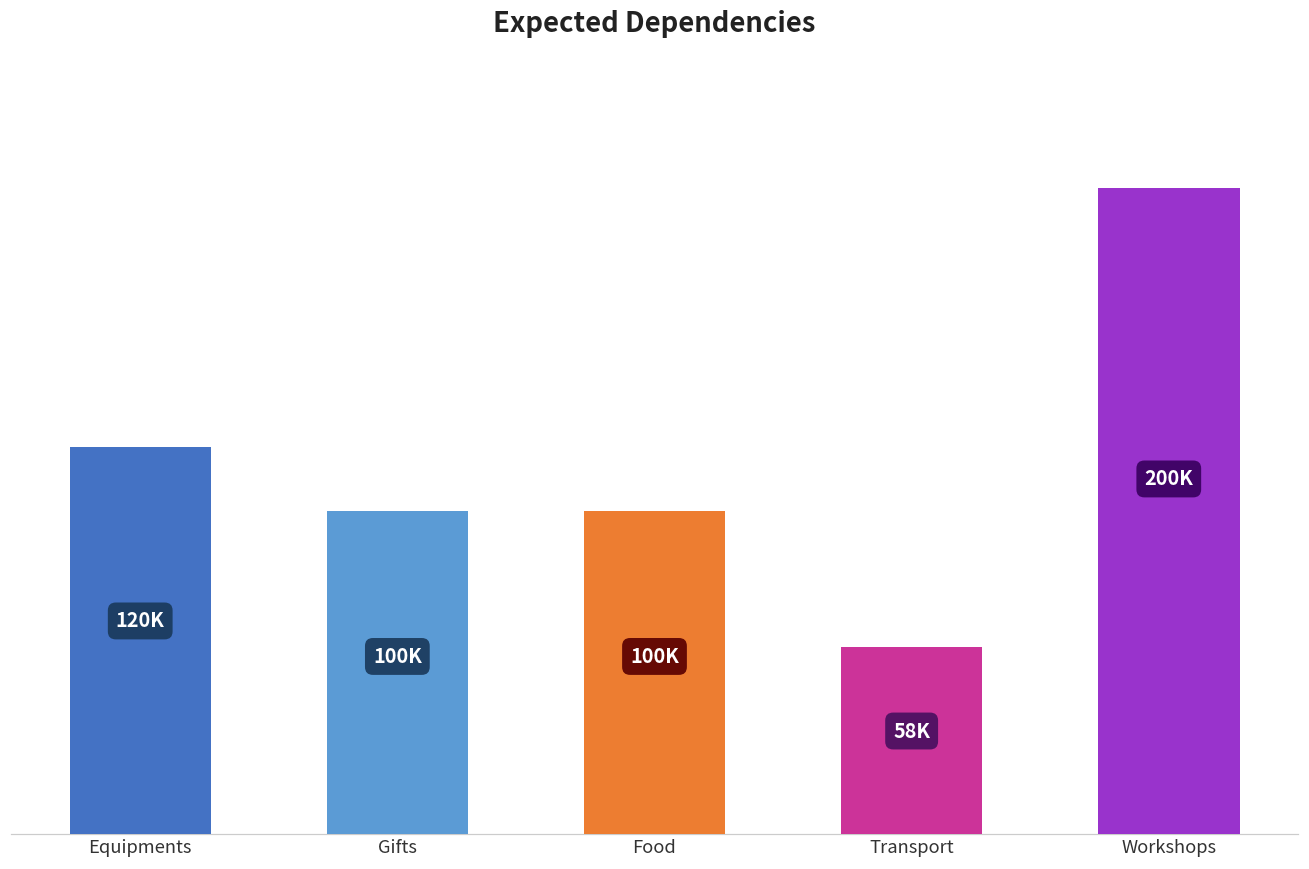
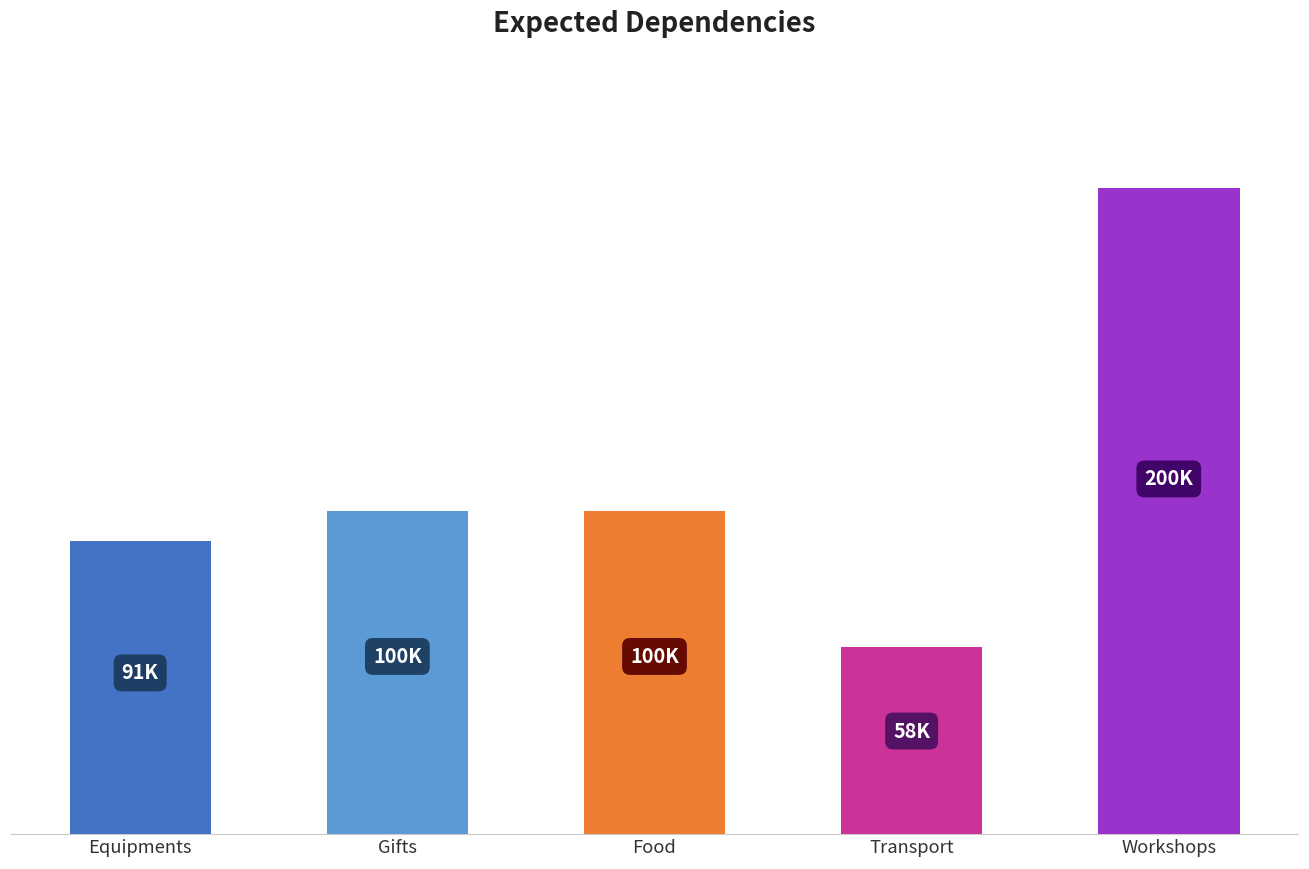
Equipments: 120K -> 91K
